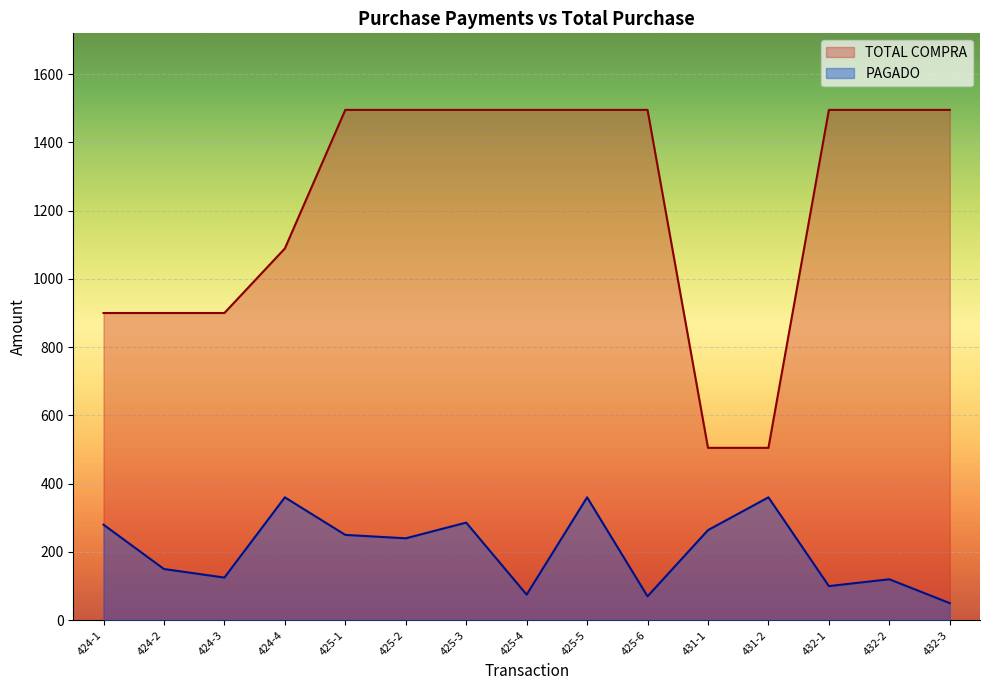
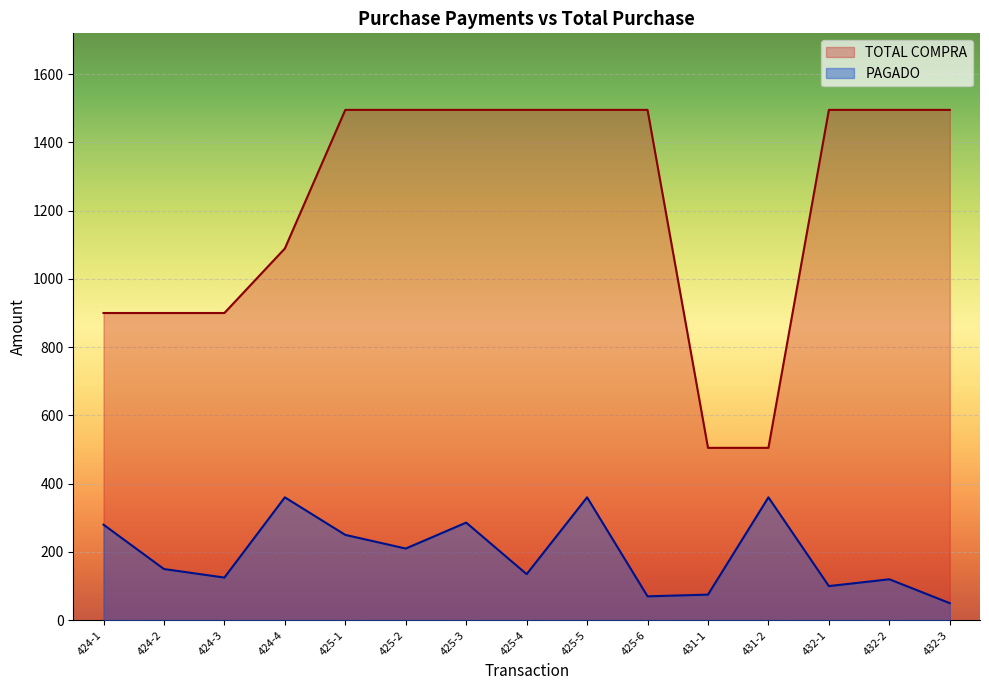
PAGADO, 425-2: 240 -> 210
PAGADO, 425-4: 80 -> 140
PAGADO, 431-1: 260 -> 80
